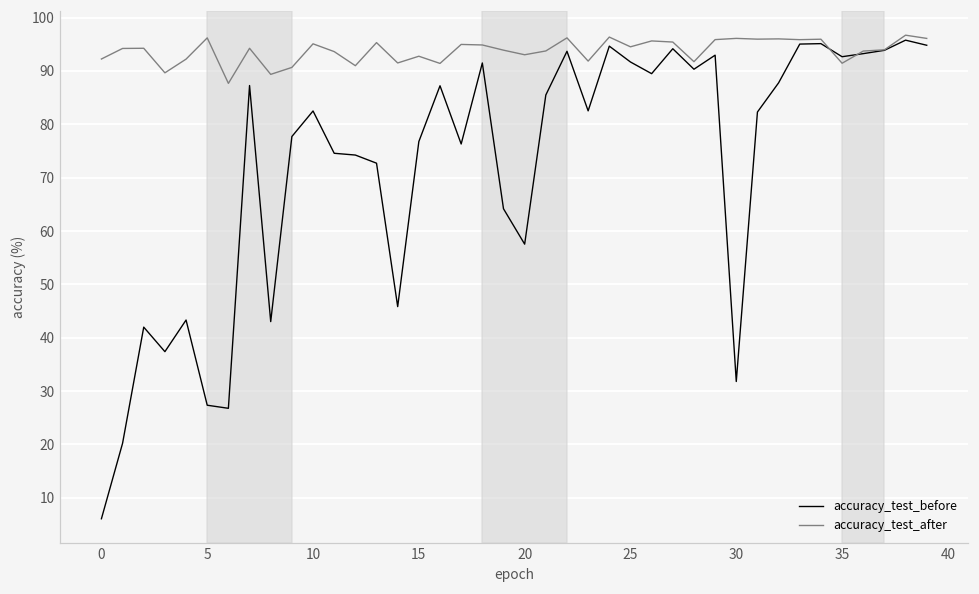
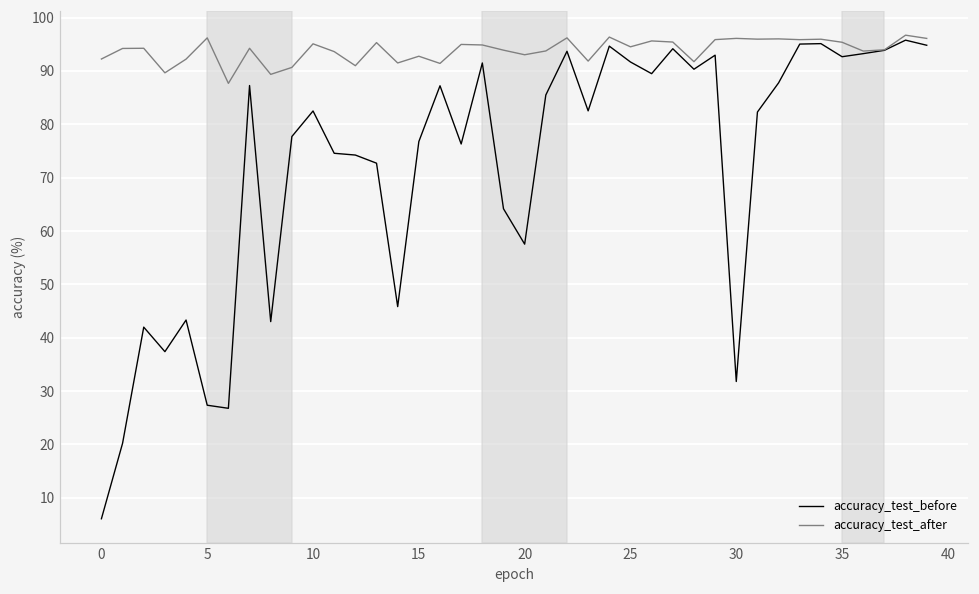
accuracy_test_after, 35: 91 -> 95
